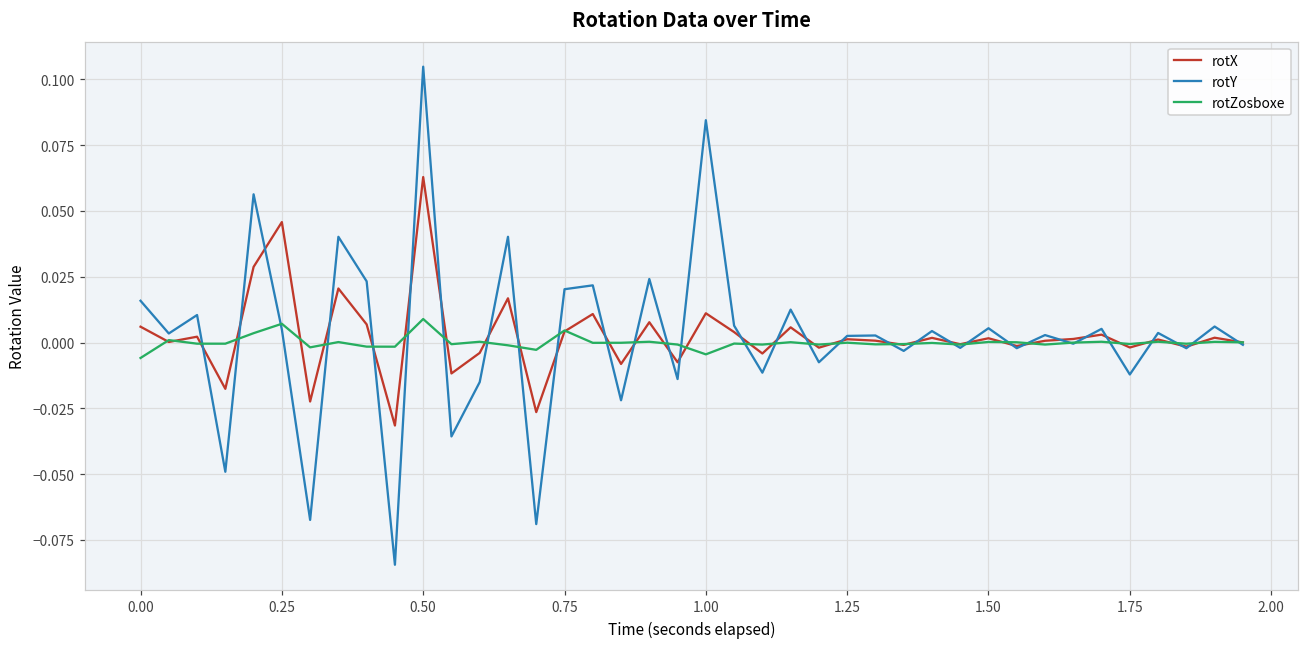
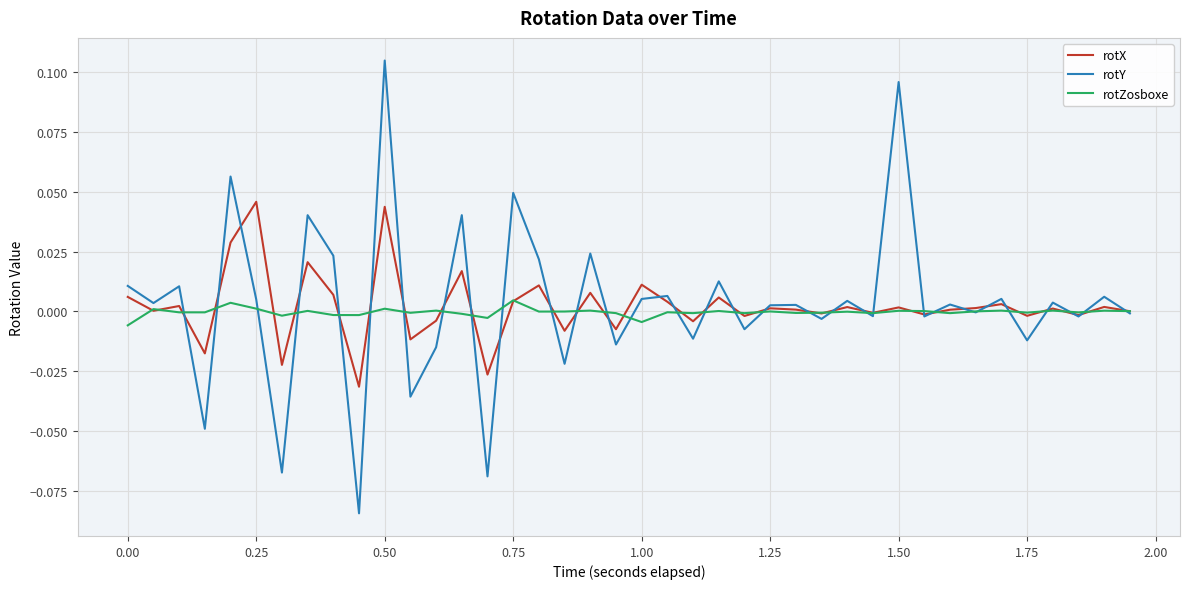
rotY, 0.00: 0.016 -> 0.011
rotZosboxe, 0.25: 0.007 -> 0.001
rotX, 0.50: 0.063 -> 0.044
rotZosboxe, 0.50: 0.009 -> 0.001
rotY, 0.75: 0.020 -> 0.050
rotY, 1.00: 0.085 -> 0.005
rotY, 1.50: 0.005 -> 0.096
